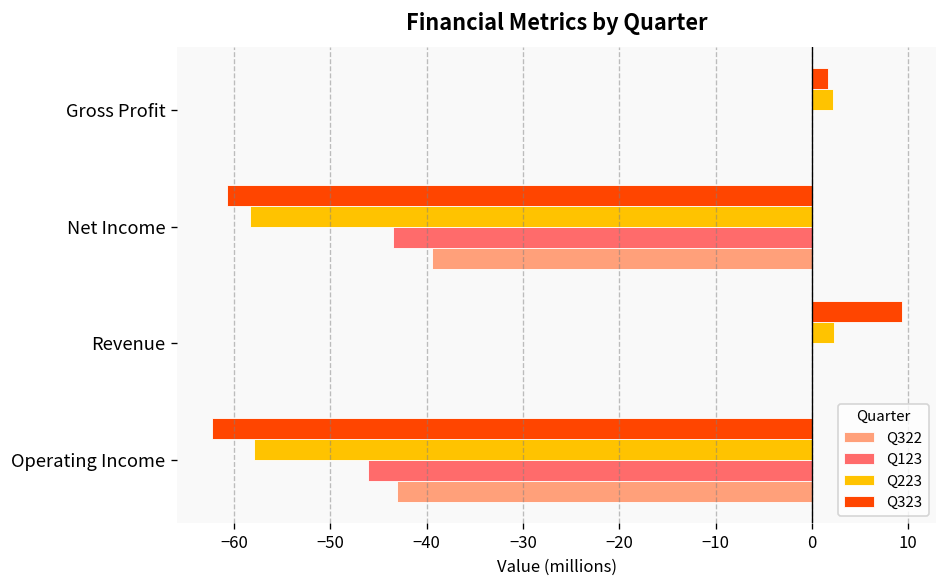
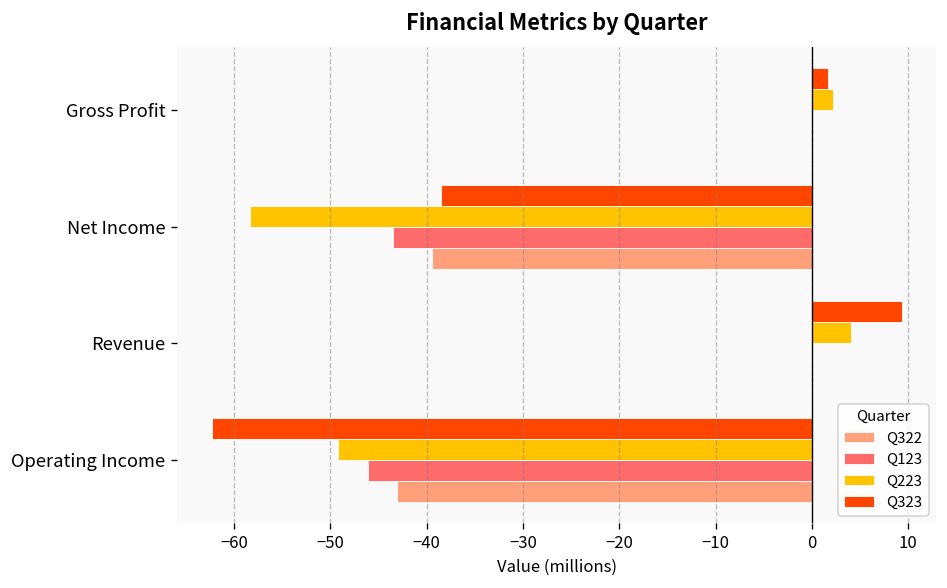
Q323, Net Income: -61 -> -39
Q223, Revenue: 2 -> 4
Q223, Operating Income: -58 -> -49
